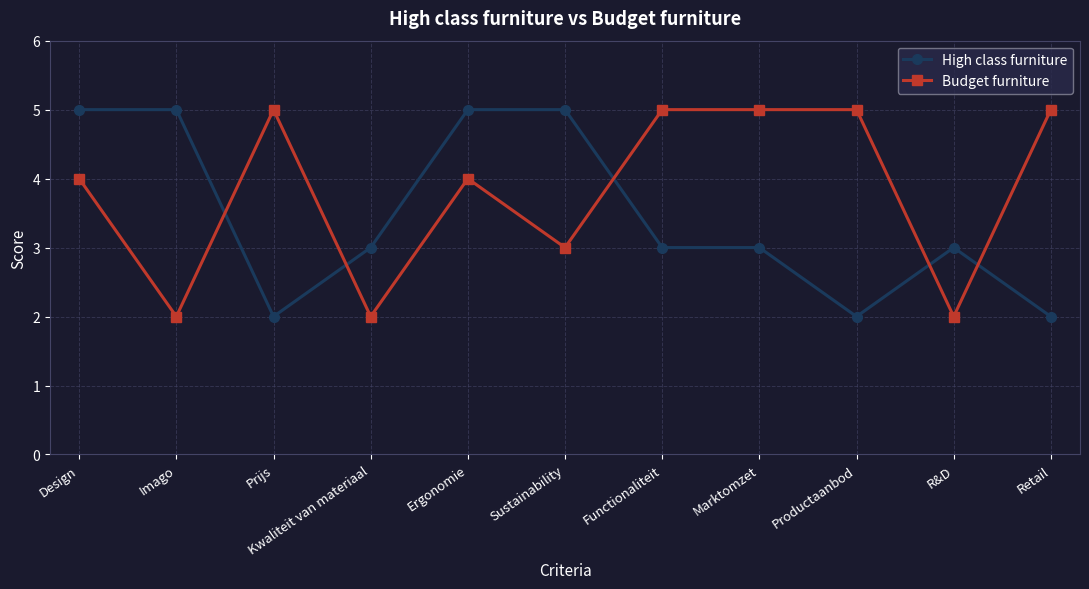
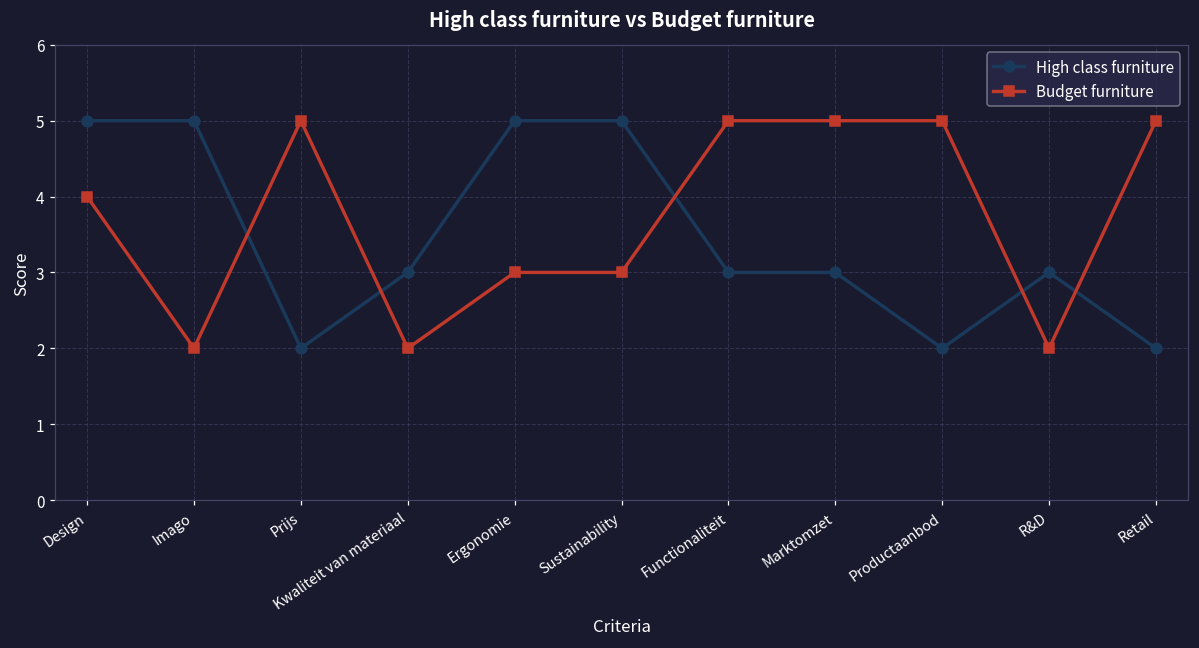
Budget furniture, Ergonomie: 4 -> 3
